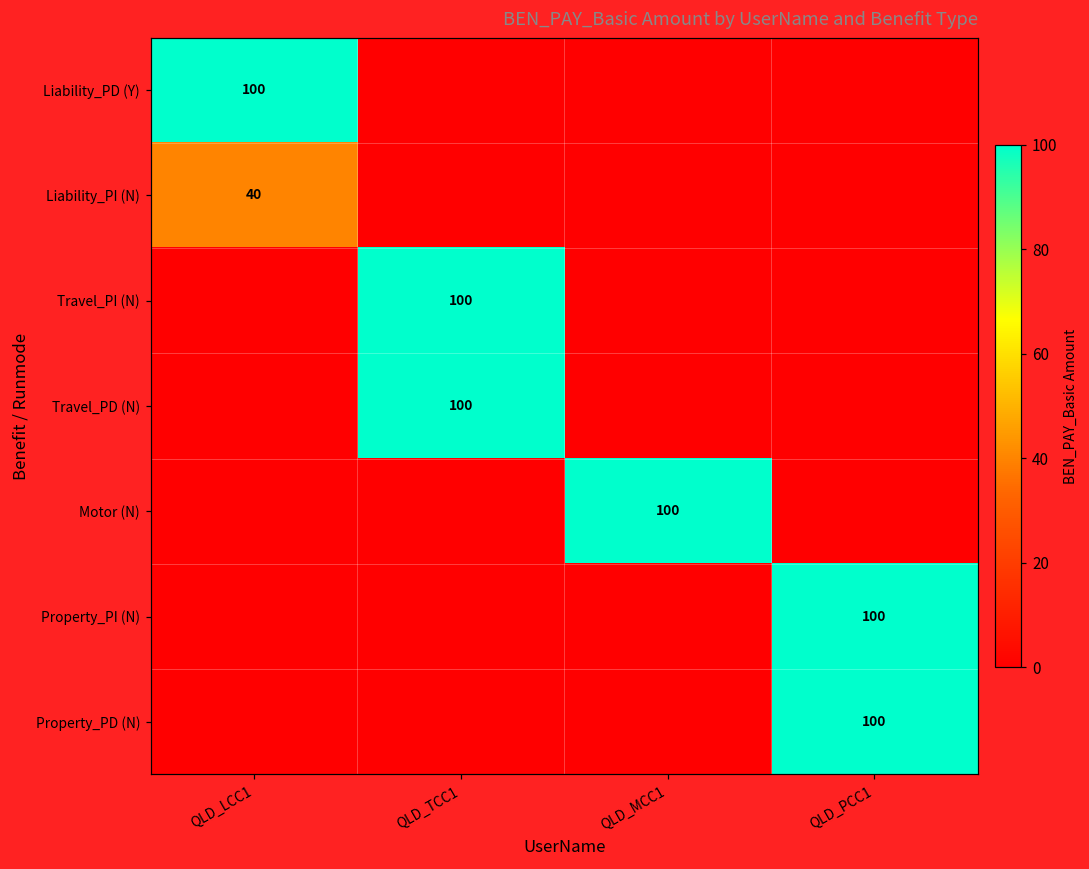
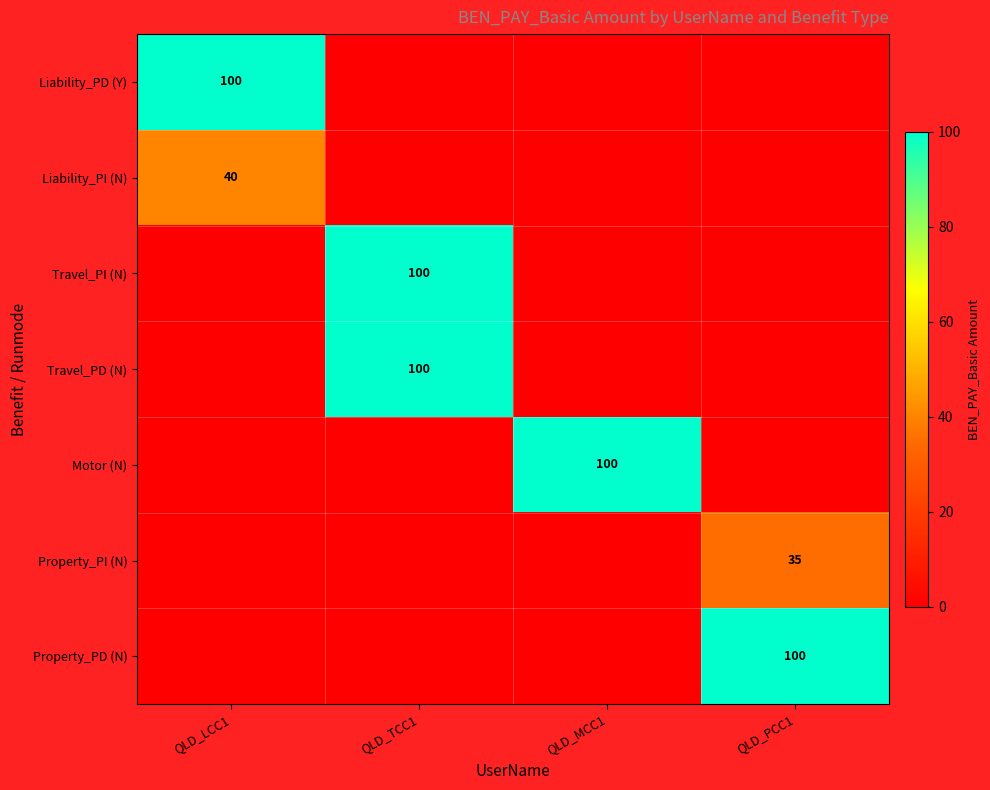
Property_PI (N), QLD_PCC1: 100 -> 35
